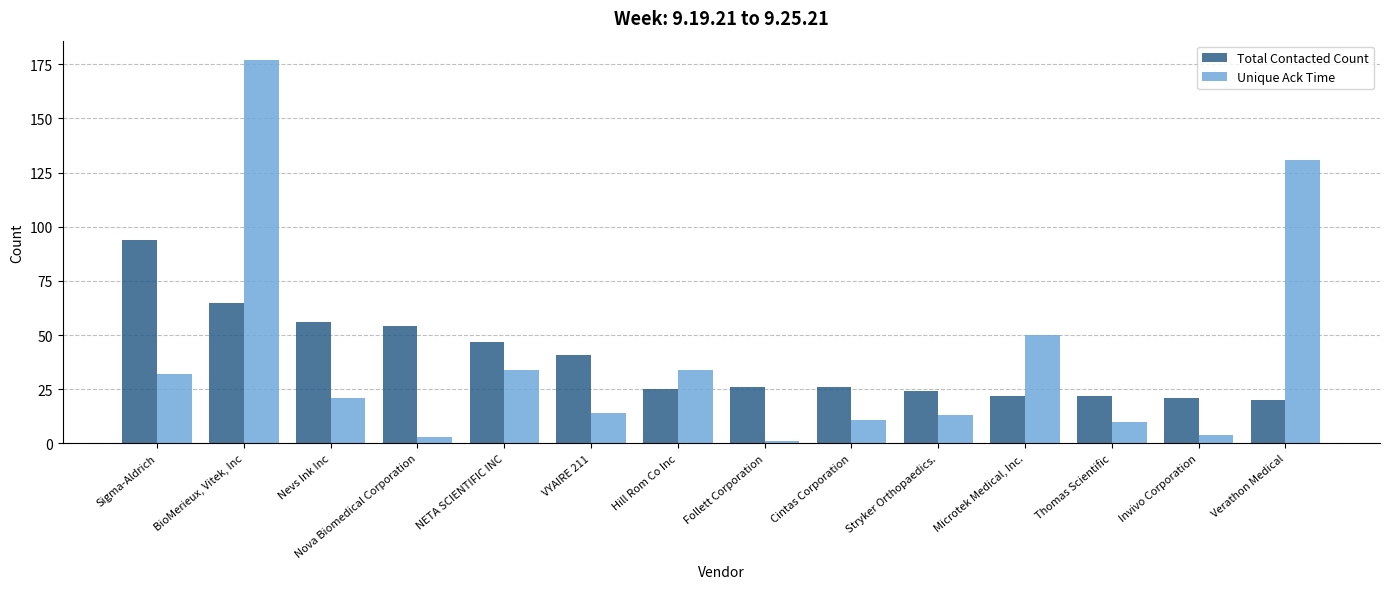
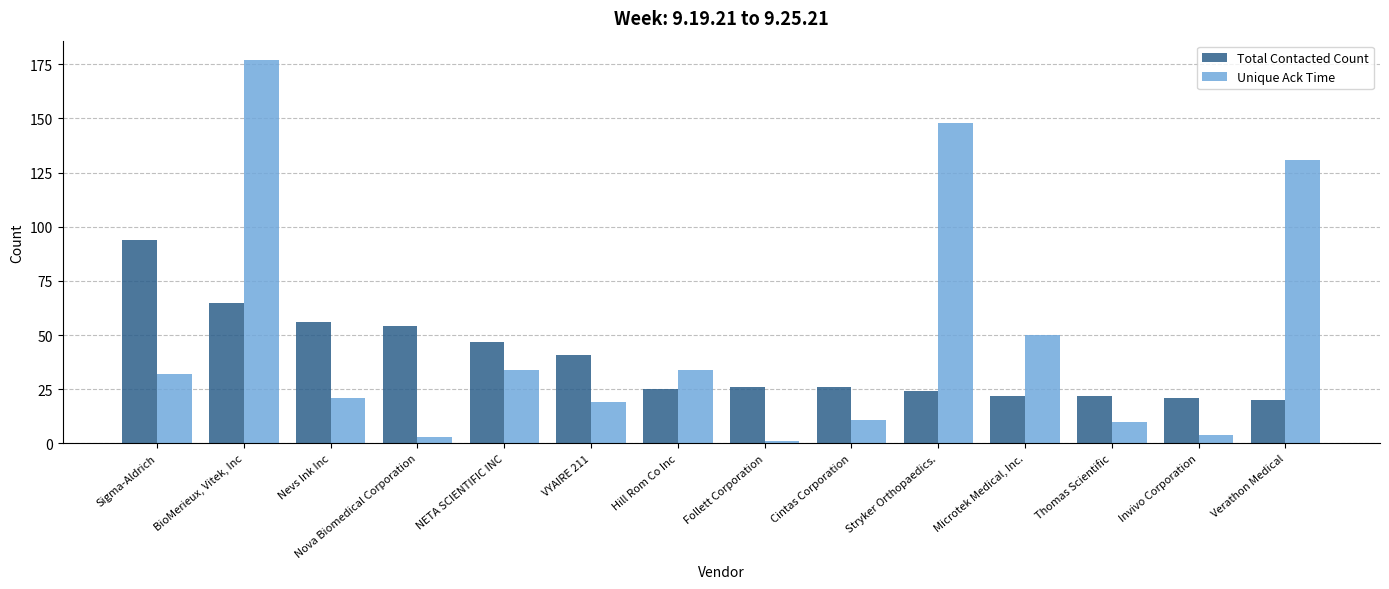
Unique Ack Time, VYAIRE 211: 14 -> 19
Unique Ack Time, Stryker Orthopaedics.: 13 -> 148
